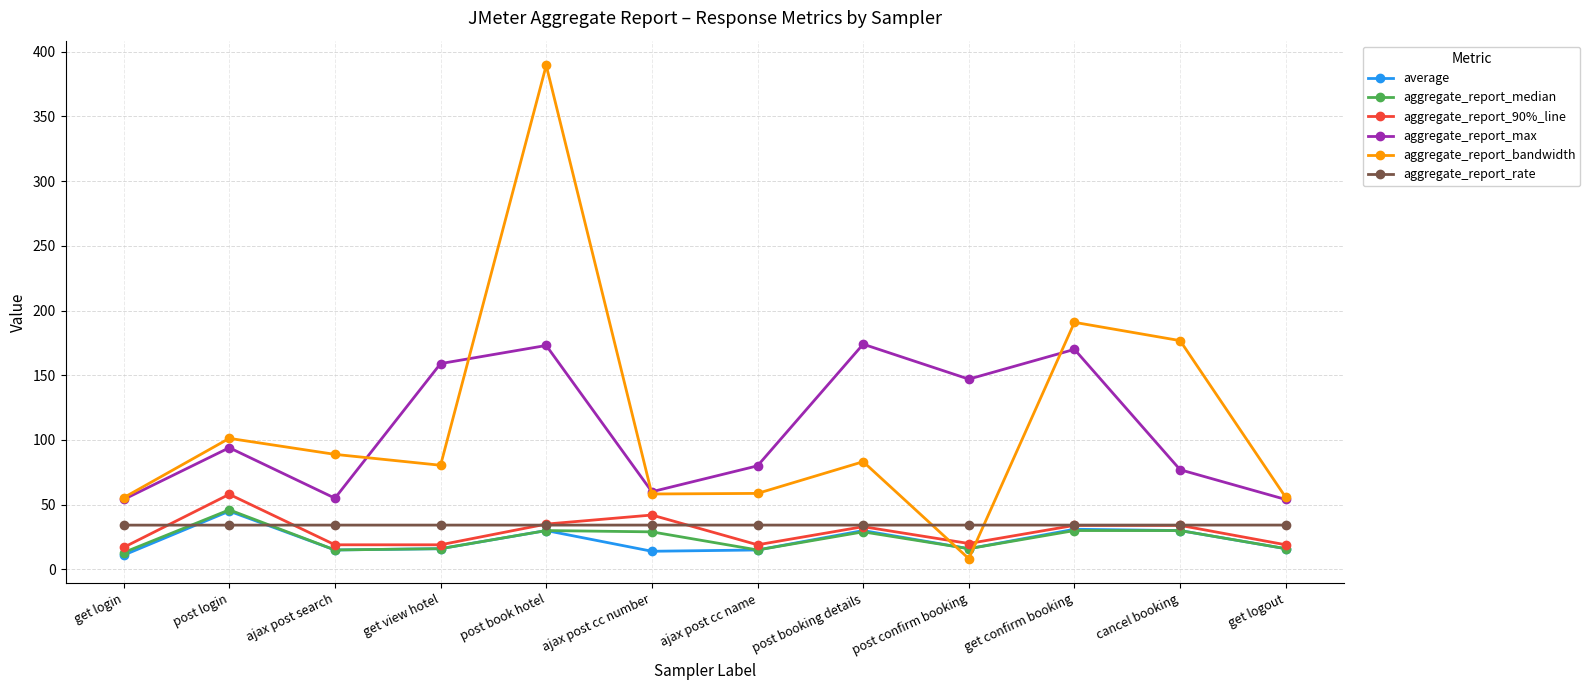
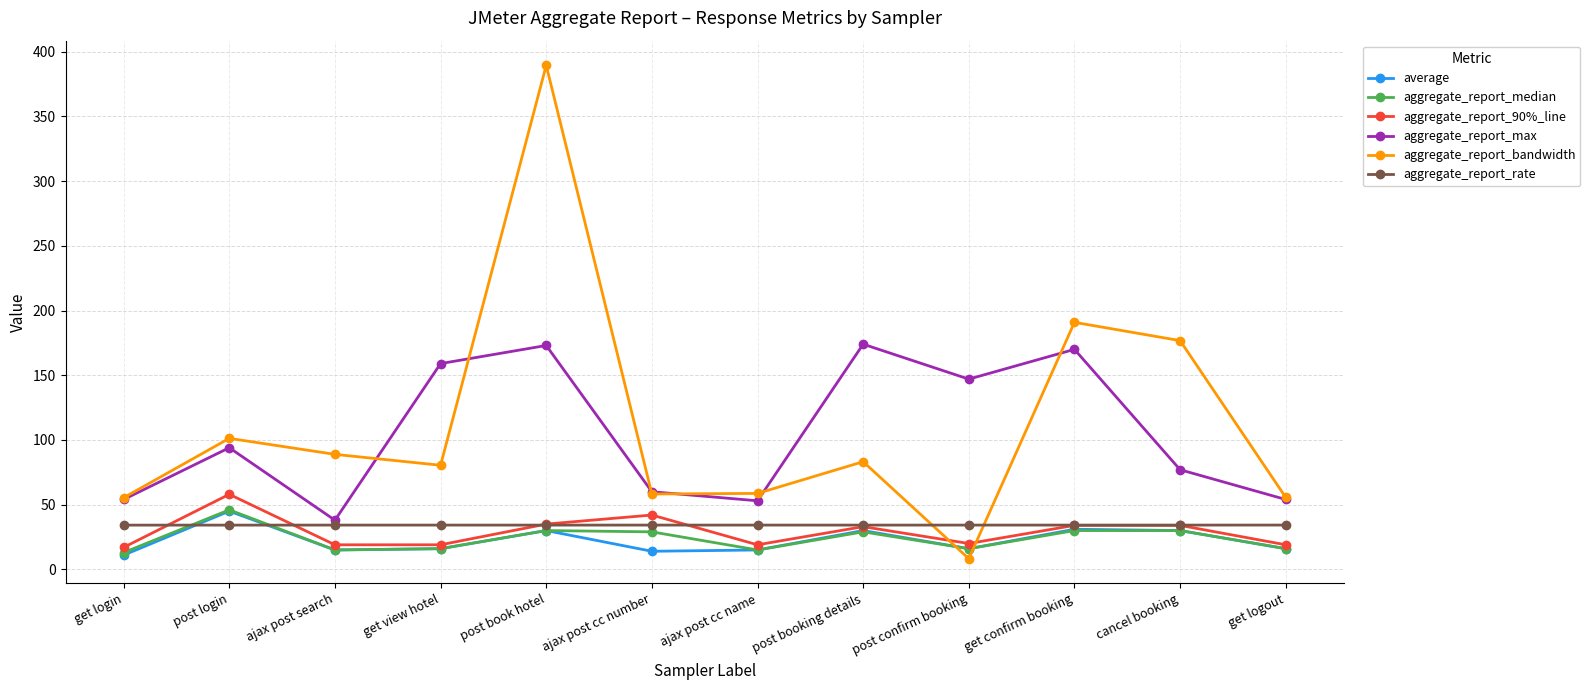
aggregate_report_max, ajax post search: 55 -> 38
aggregate_report_max, ajax post cc name: 80 -> 53
